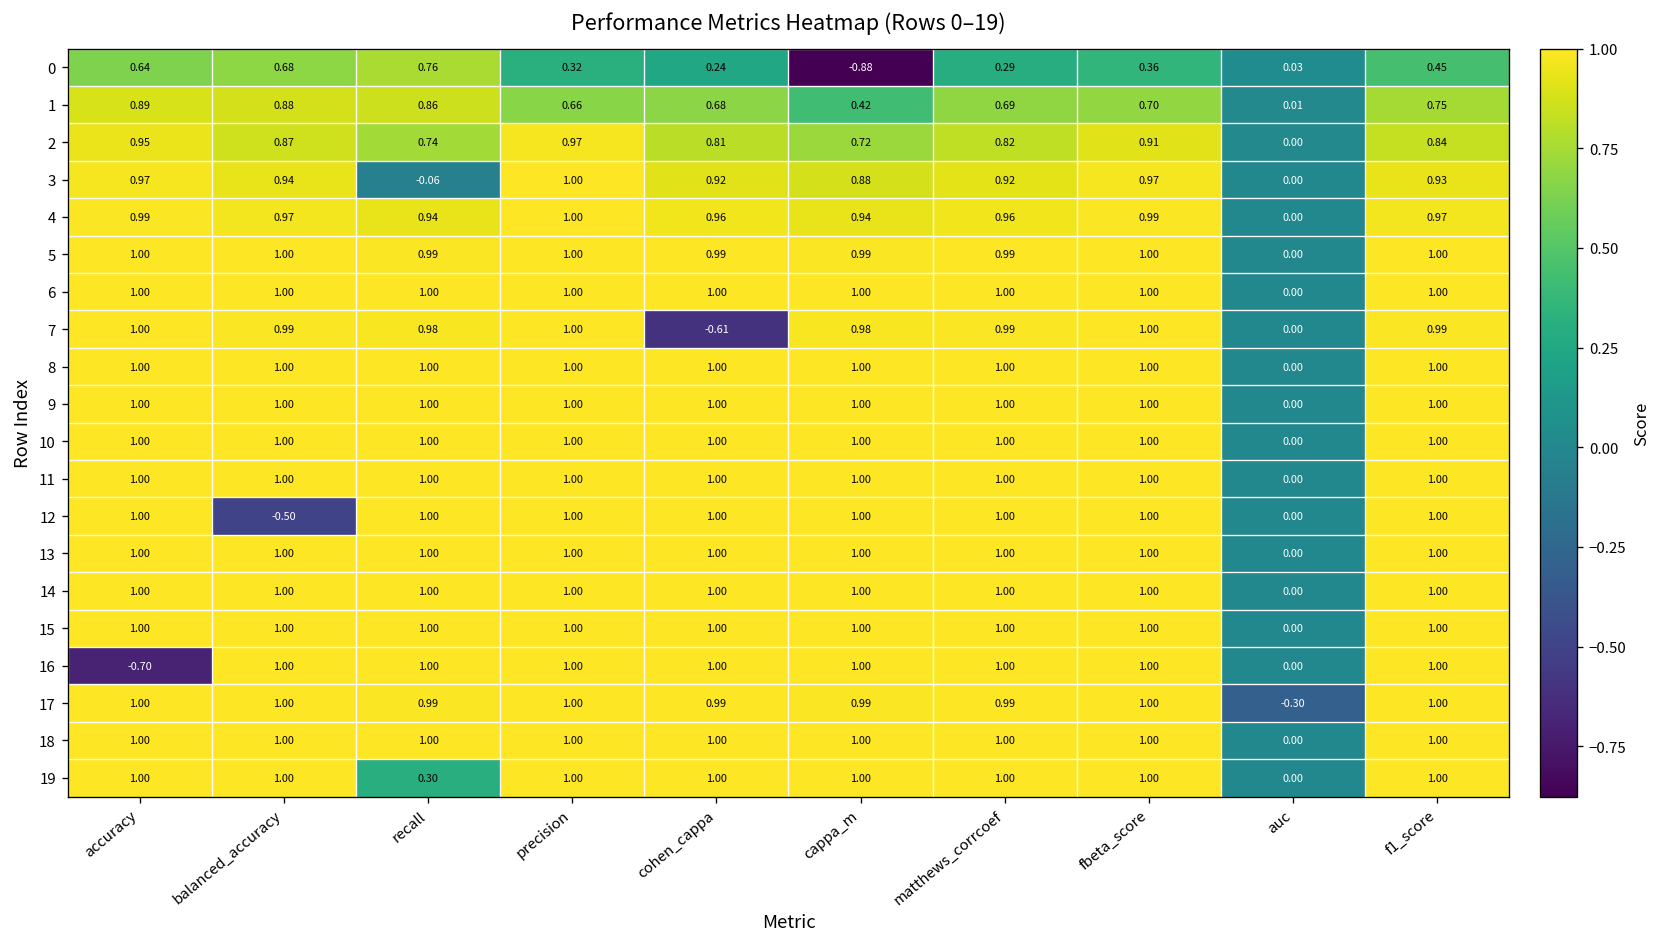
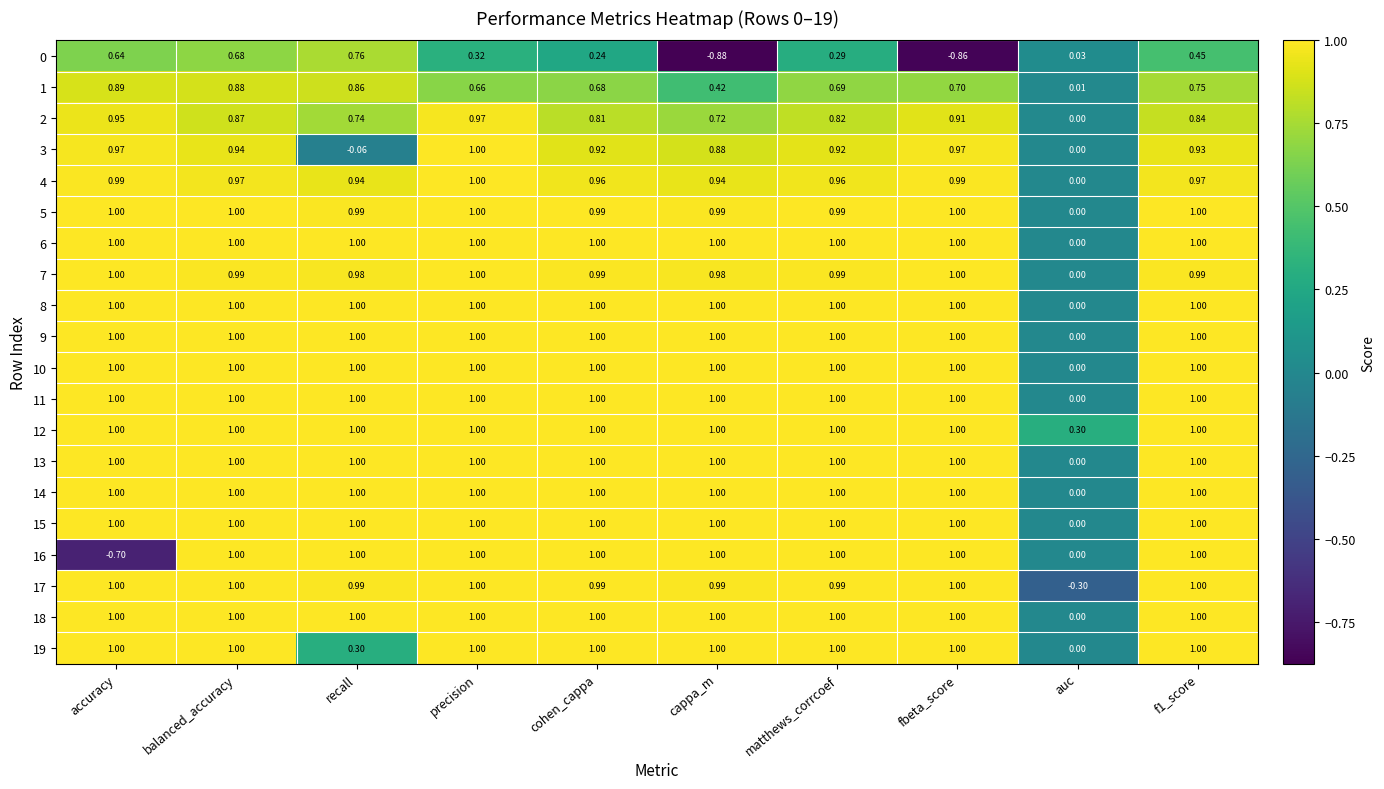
0, fbeta_score: 0.36 -> -0.86
7, cohen_cappa: -0.61 -> 0.99
12, balanced_accuracy: -0.50 -> 1.00
12, auc: 0.00 -> 0.30
